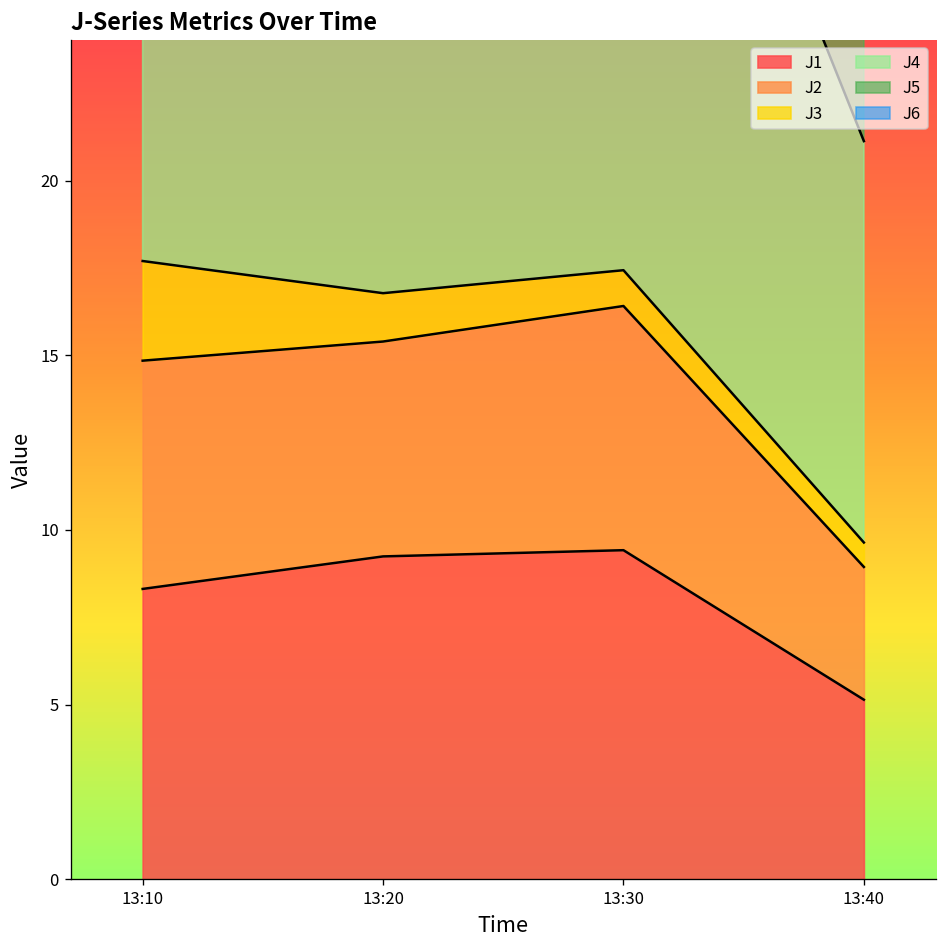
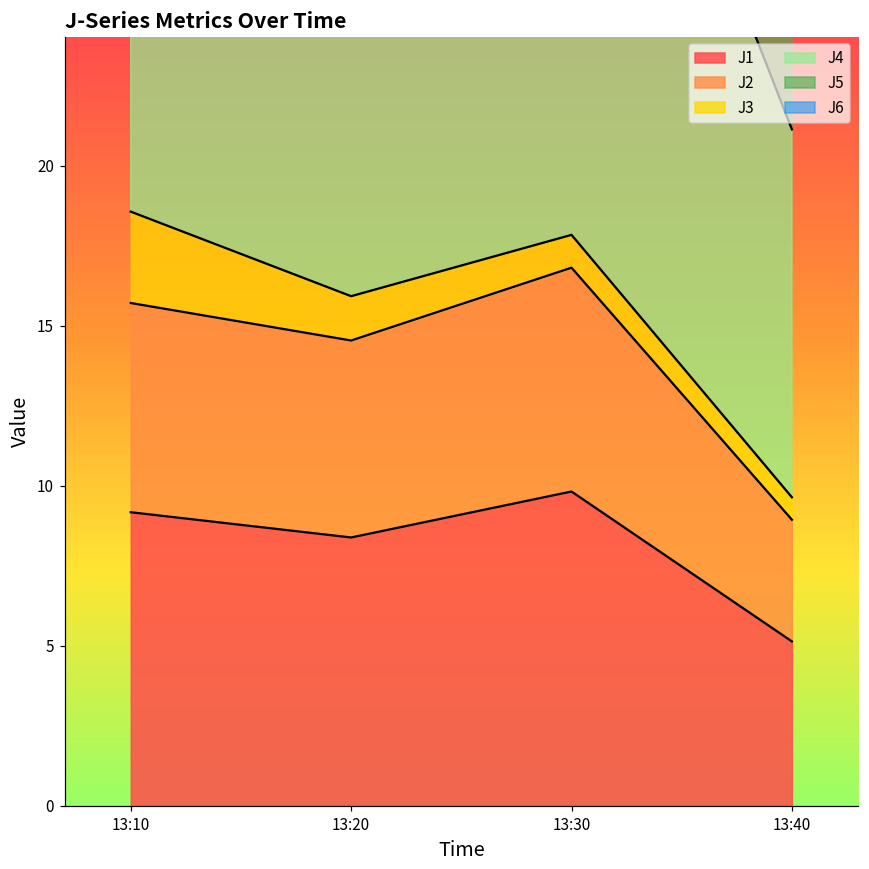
J1, 13:10: 8.3 -> 9.2
J1, 13:20: 9.2 -> 8.4
J1, 13:30: 9.4 -> 9.8
